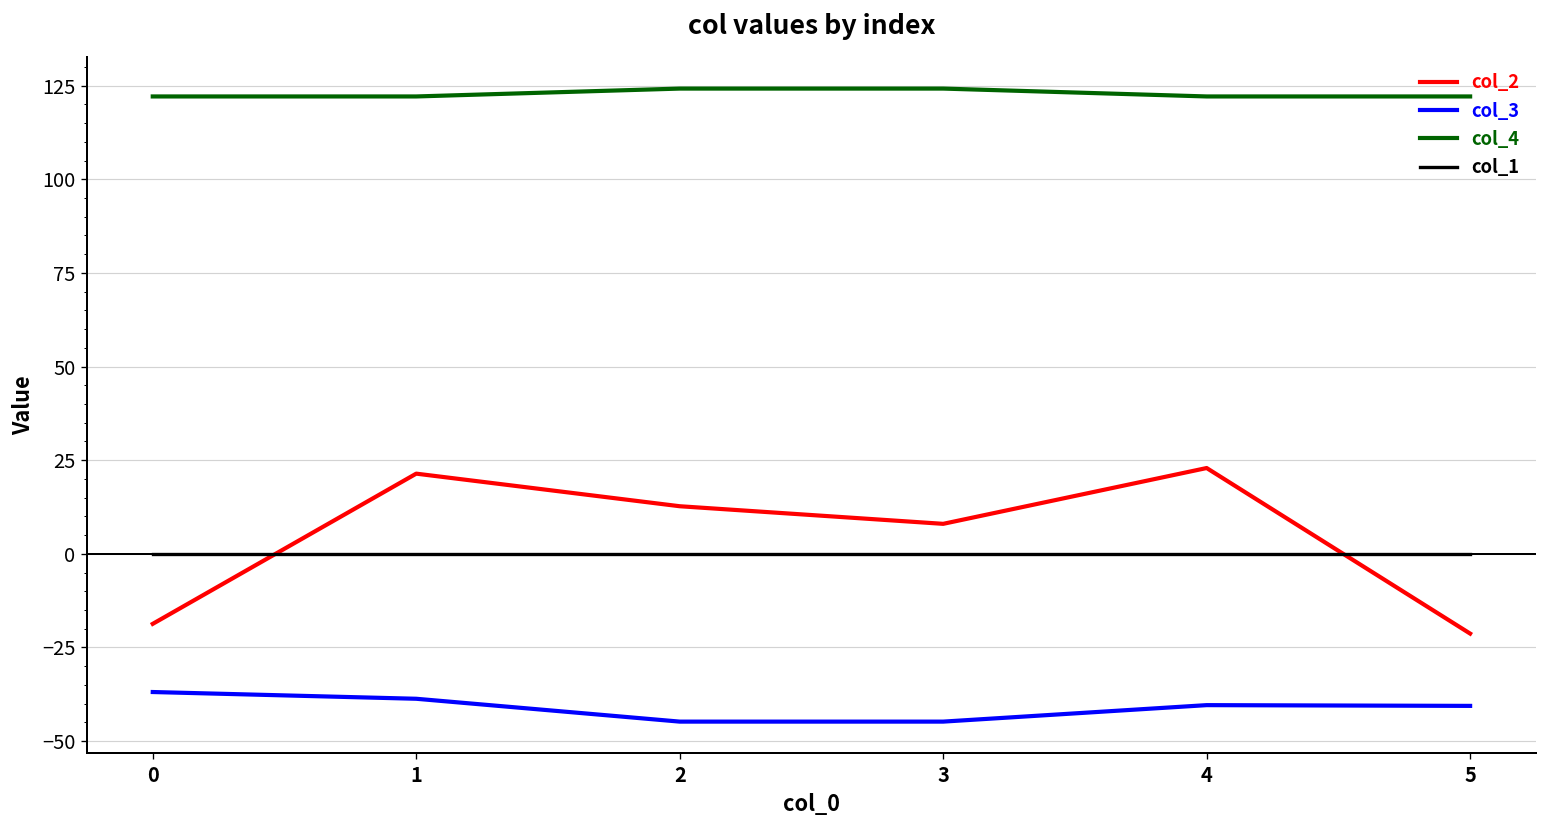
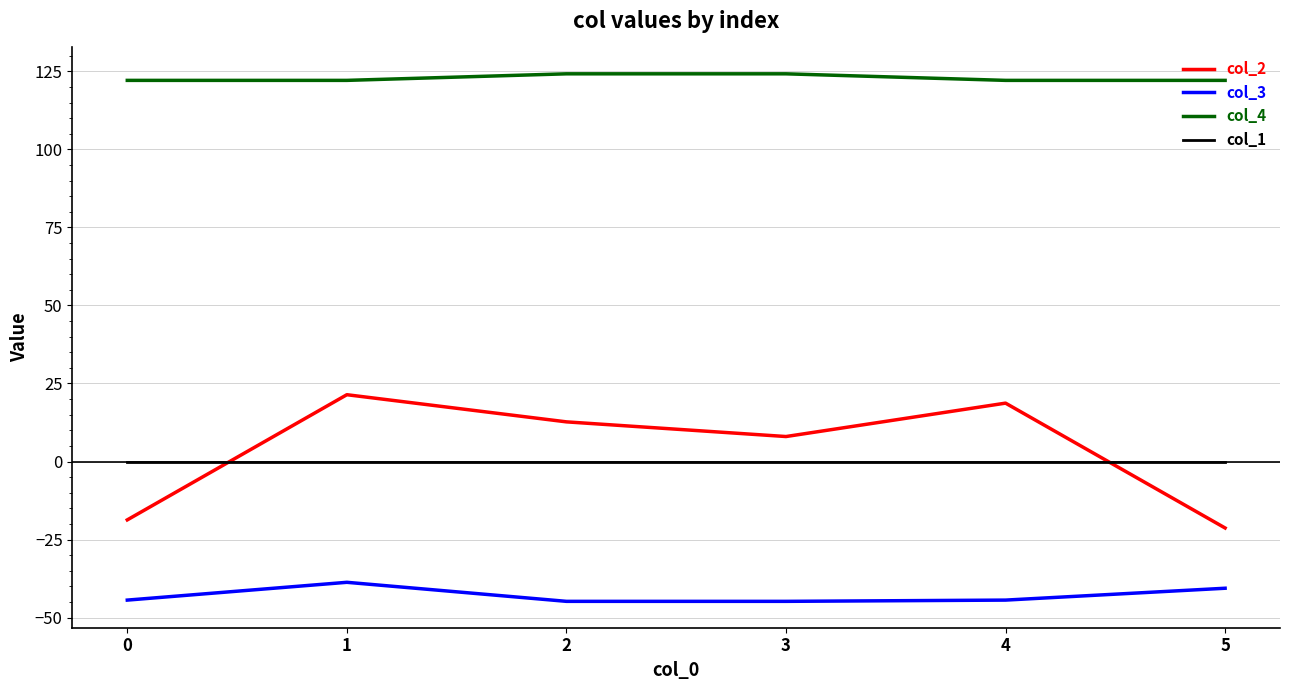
col_3, 0: -37 -> -44
col_2, 4: 23 -> 19
col_3, 4: -40 -> -44
